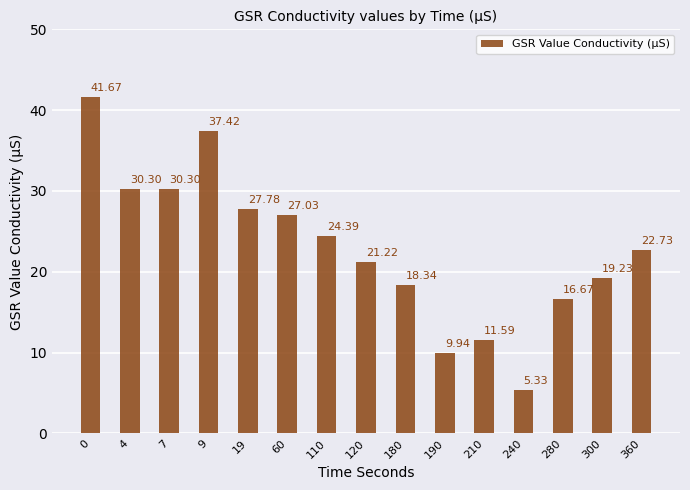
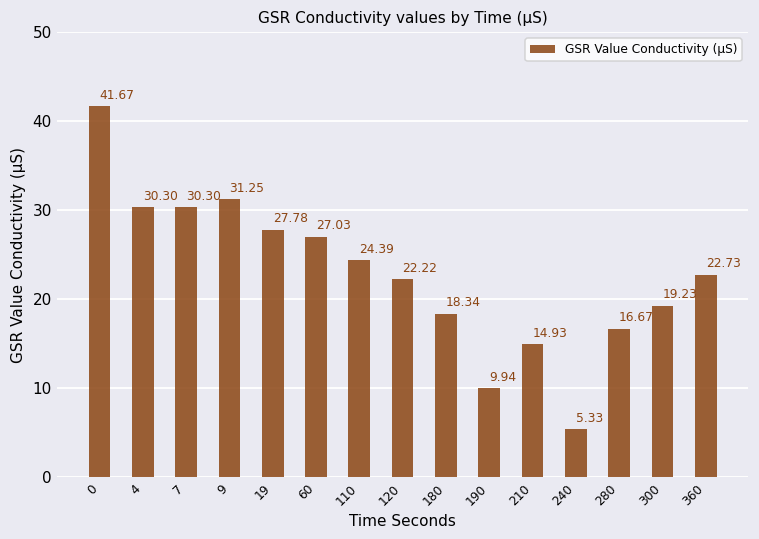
9: 37.42 -> 31.25
120: 21.22 -> 22.22
210: 11.59 -> 14.93
